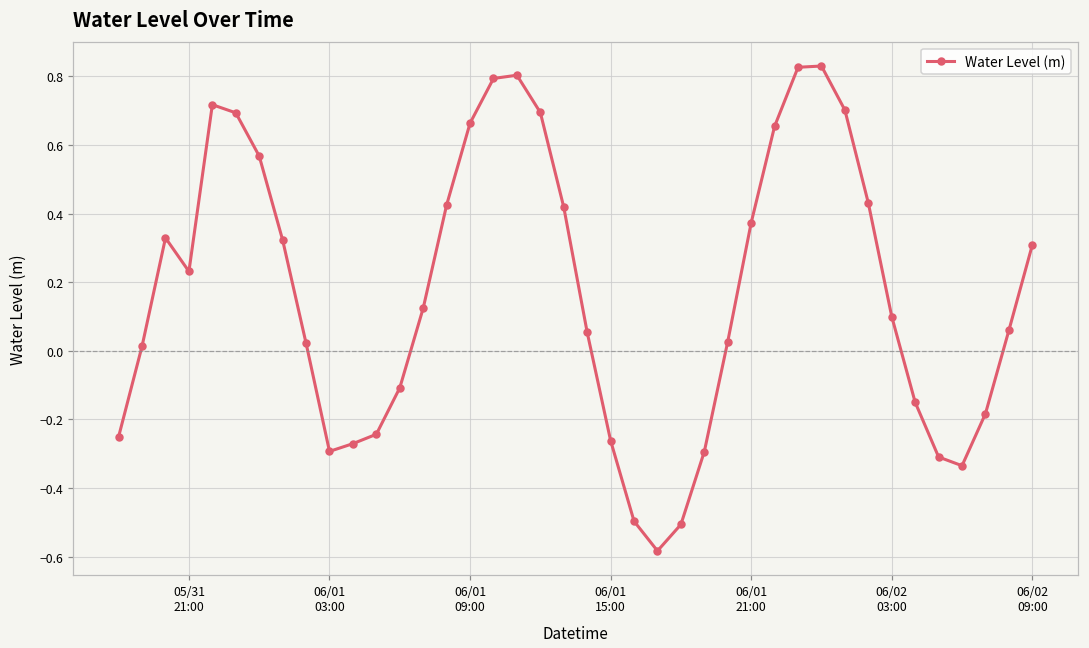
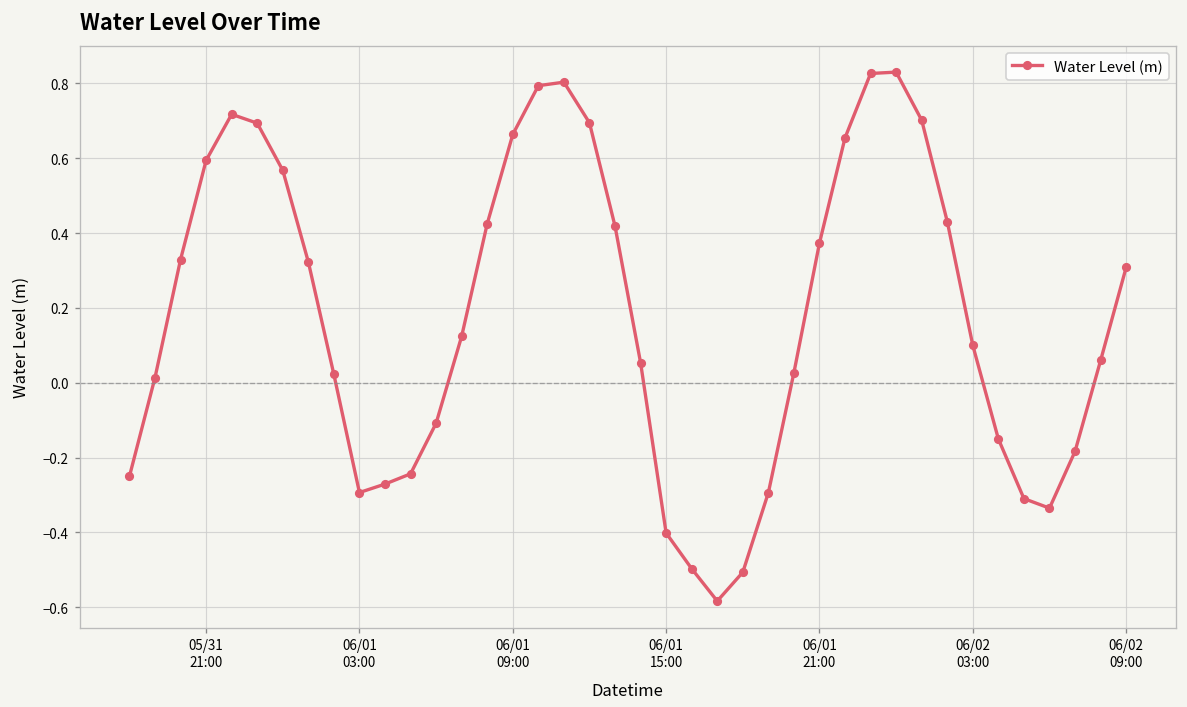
05/31 21:00: 0.23 -> 0.59
06/01 15:00: -0.26 -> -0.40
